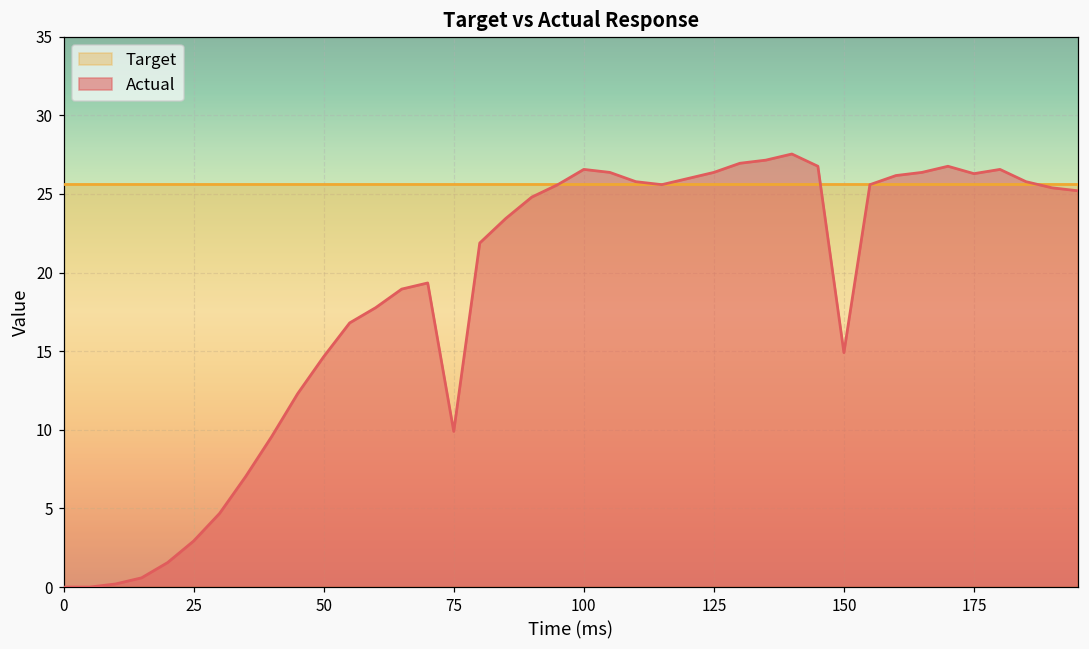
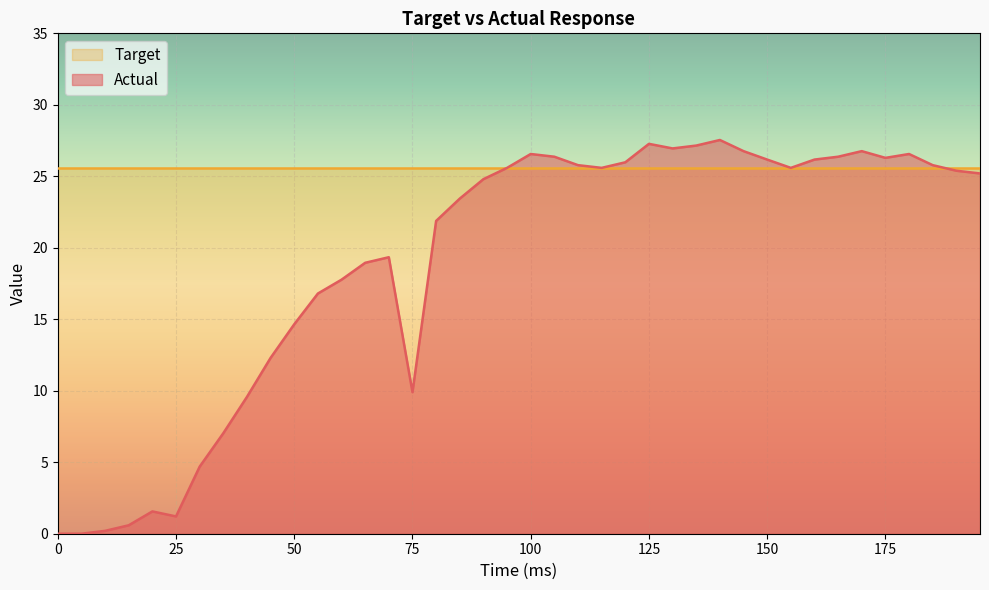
Actual, 25: 2.9 -> 1.2
Actual, 125: 26.4 -> 27.3
Actual, 150: 14.9 -> 26.2
